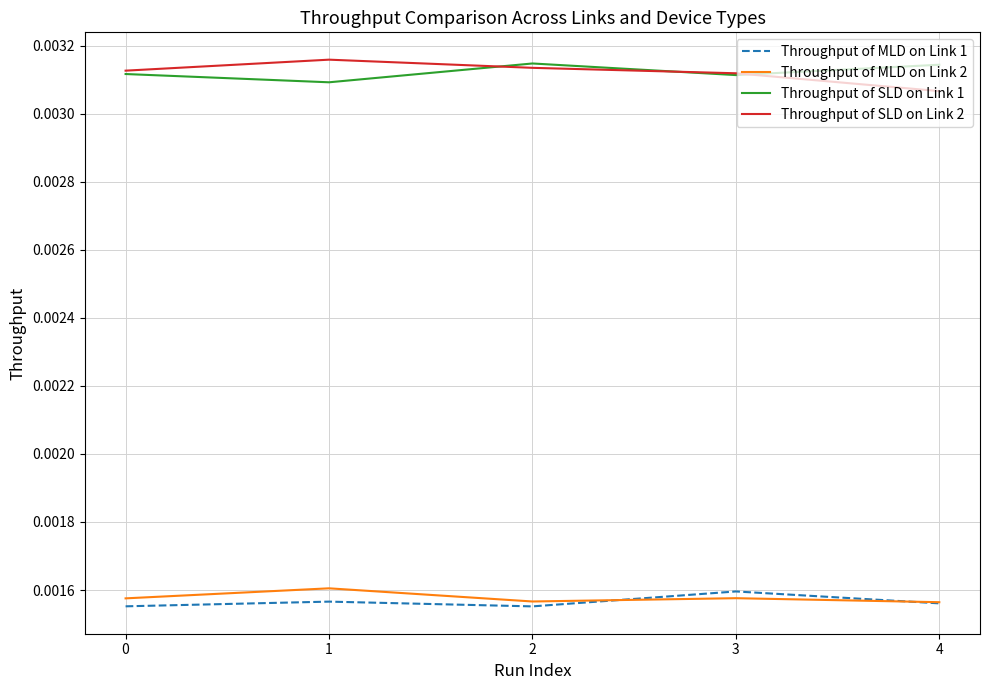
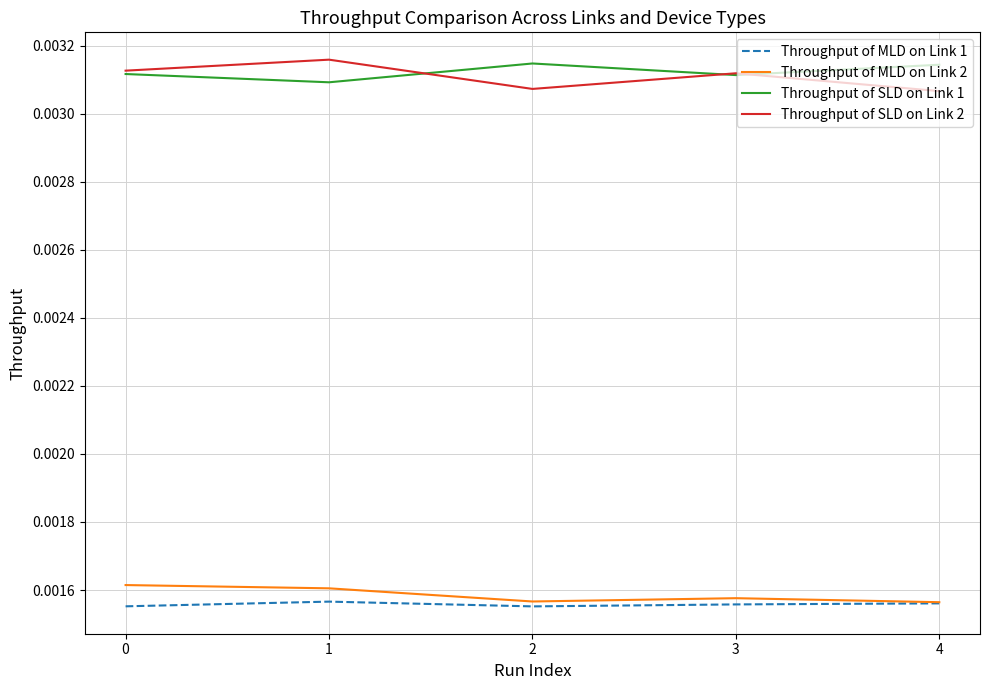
Throughput of MLD on Link 2, 0: 0.00158 -> 0.00161
Throughput of SLD on Link 2, 2: 0.00314 -> 0.00307
Throughput of MLD on Link 1, 3: 0.00160 -> 0.00156
